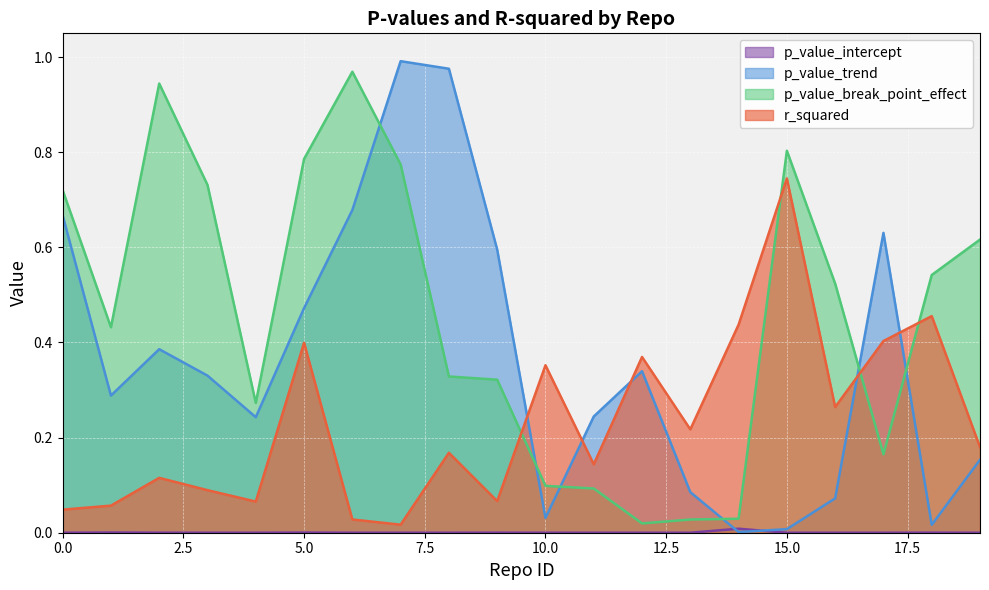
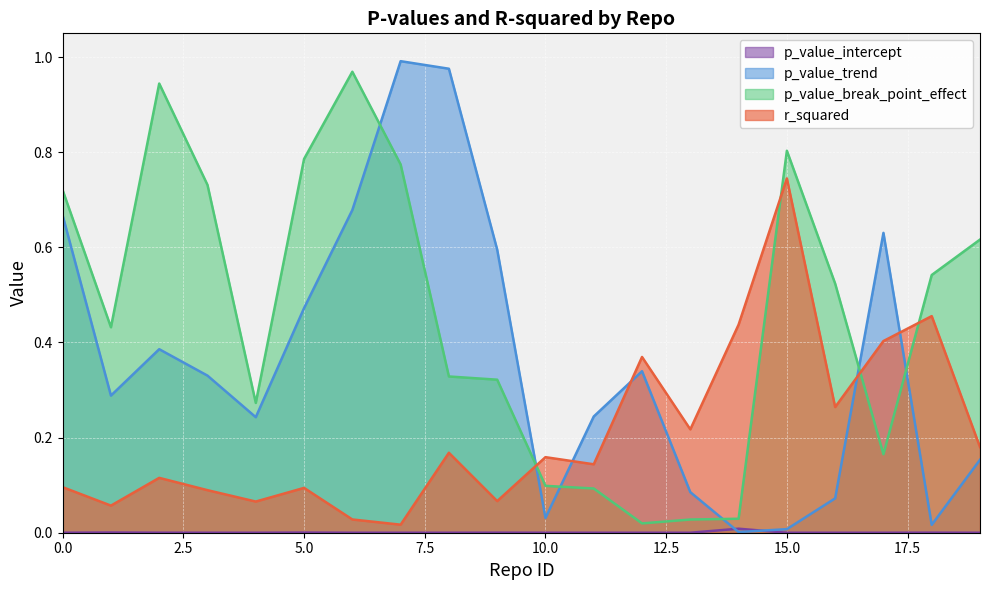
r_squared, 0.0: 0.05 -> 0.10
r_squared, 5.0: 0.40 -> 0.09
r_squared, 10.0: 0.35 -> 0.16
